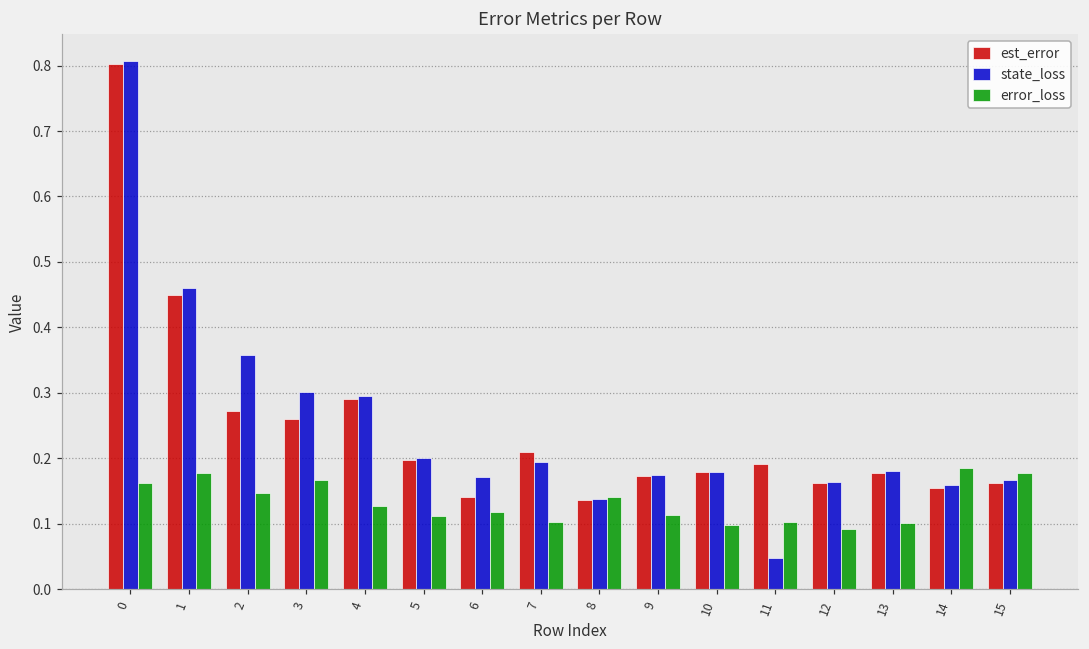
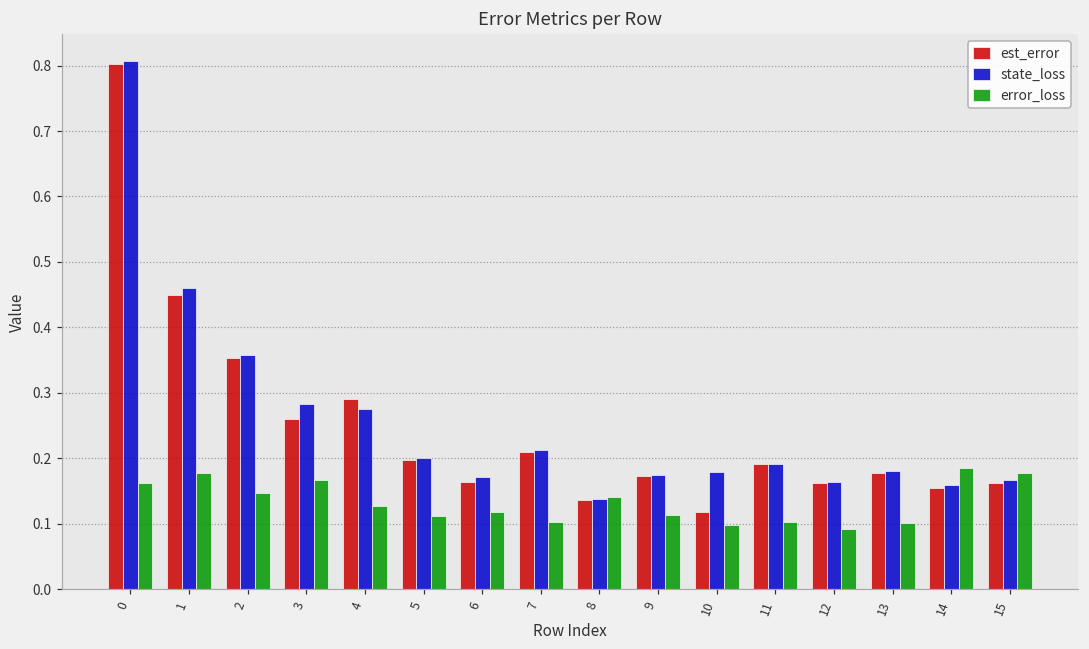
est_error, 2: 0.27 -> 0.35
state_loss, 3: 0.30 -> 0.28
state_loss, 4: 0.29 -> 0.28
est_error, 6: 0.14 -> 0.16
state_loss, 7: 0.19 -> 0.21
est_error, 10: 0.18 -> 0.12
state_loss, 11: 0.05 -> 0.19
